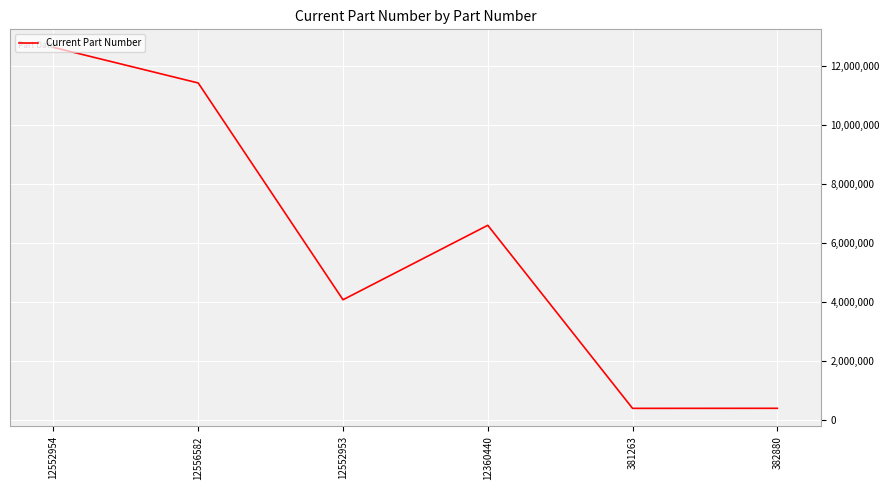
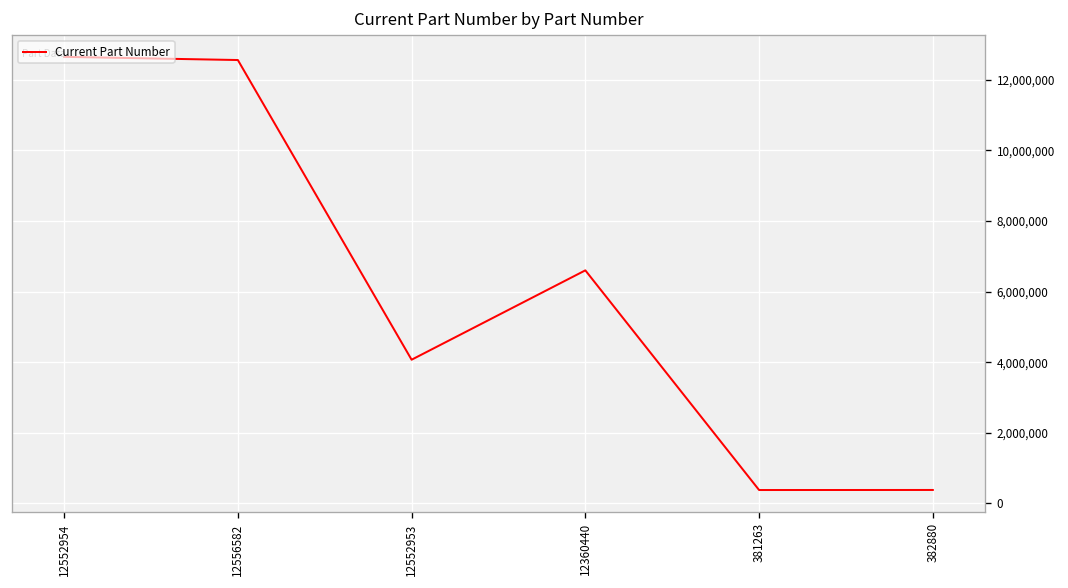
12556582: 11,400,000 -> 12,600,000
